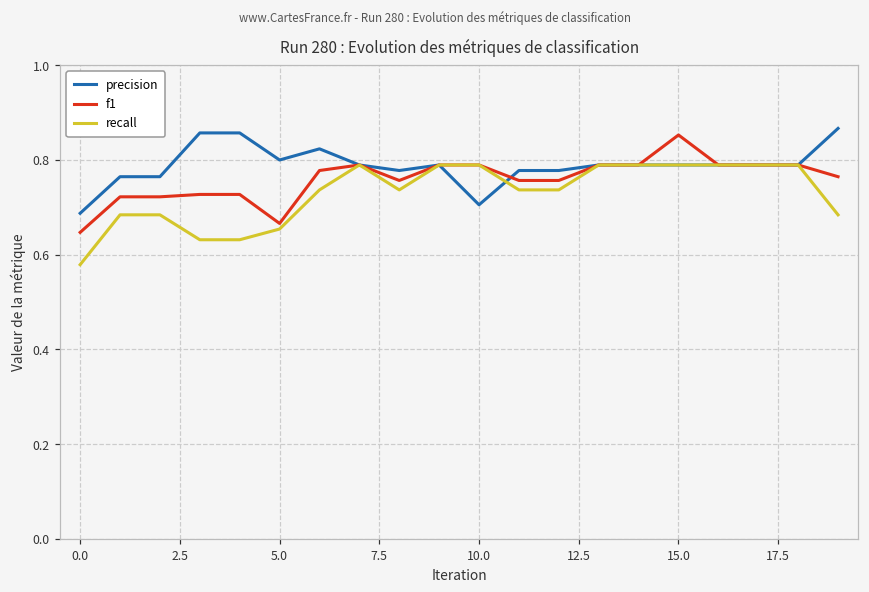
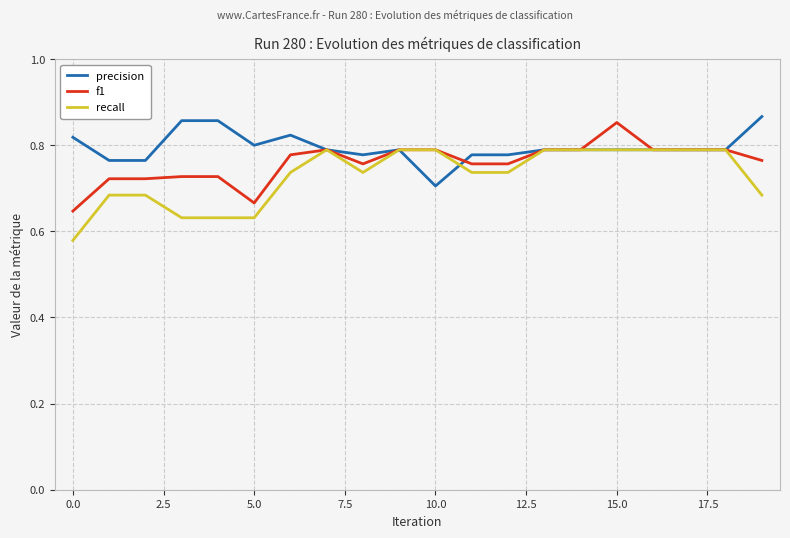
precision, 0.0: 0.69 -> 0.82
recall, 5.0: 0.65 -> 0.63
